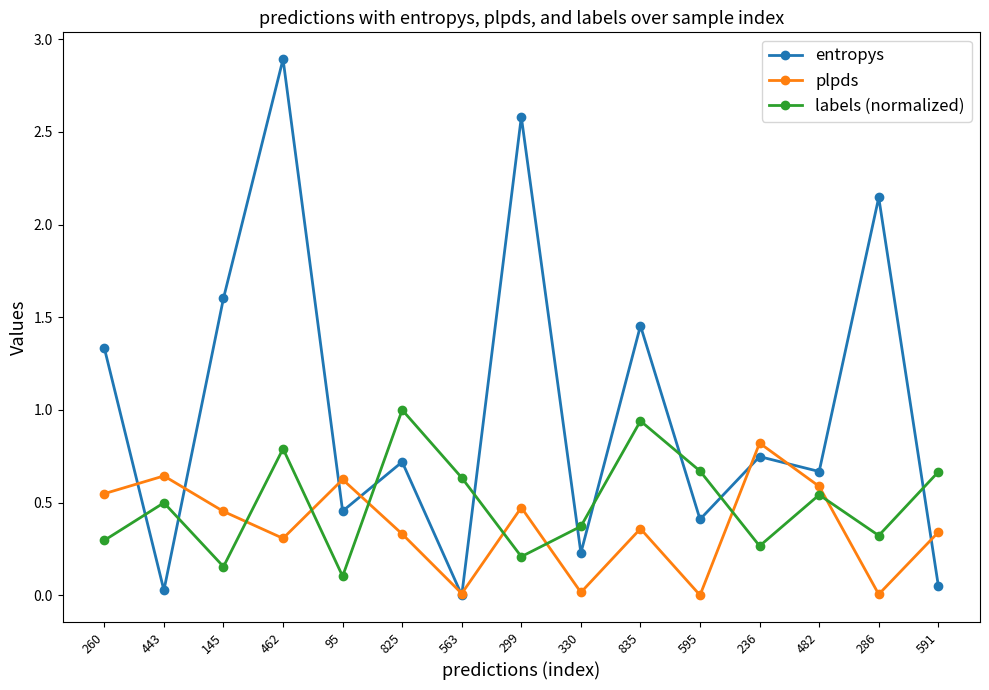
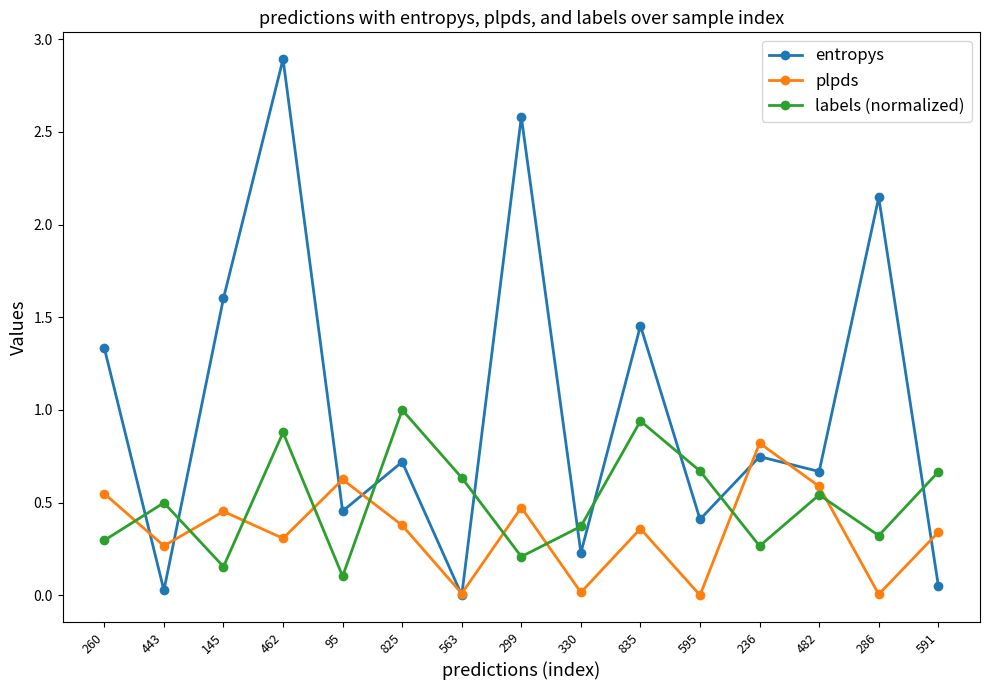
plpds, 443: 0.64 -> 0.27
labels (normalized), 462: 0.79 -> 0.88
plpds, 825: 0.33 -> 0.38
